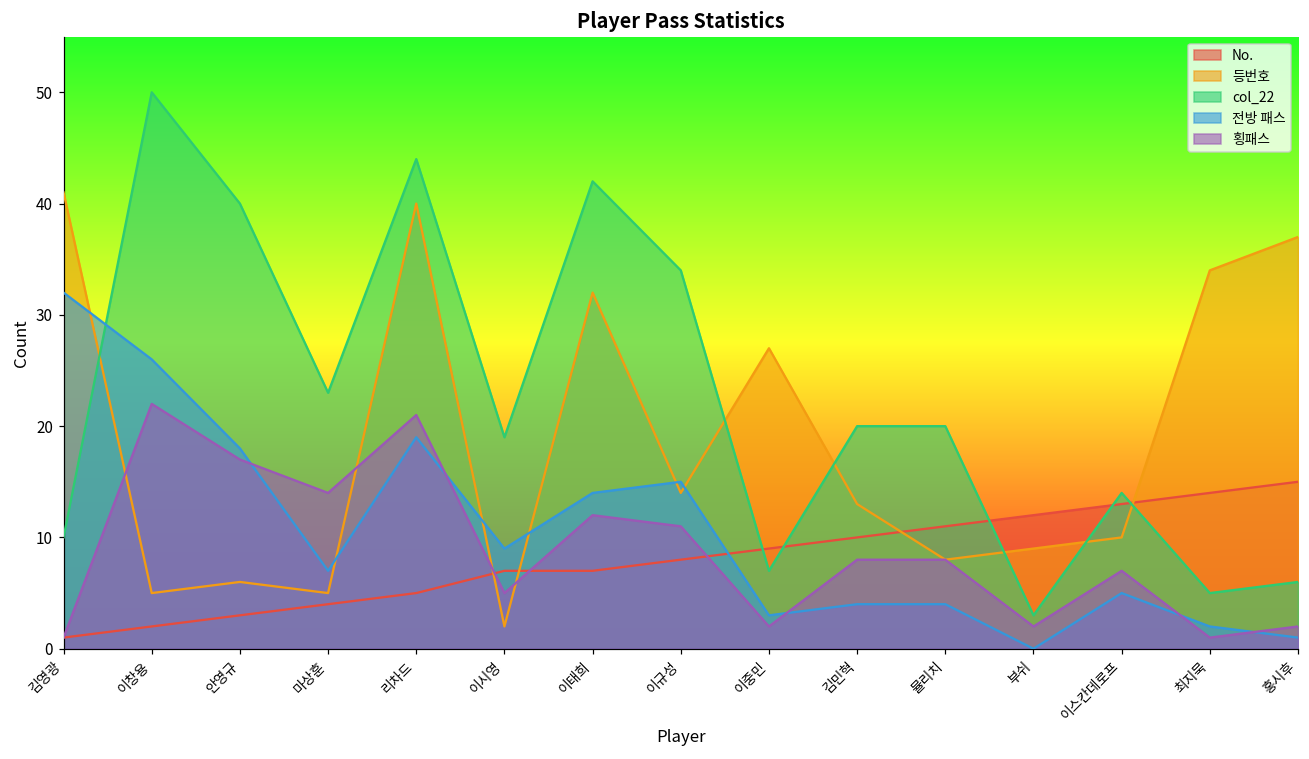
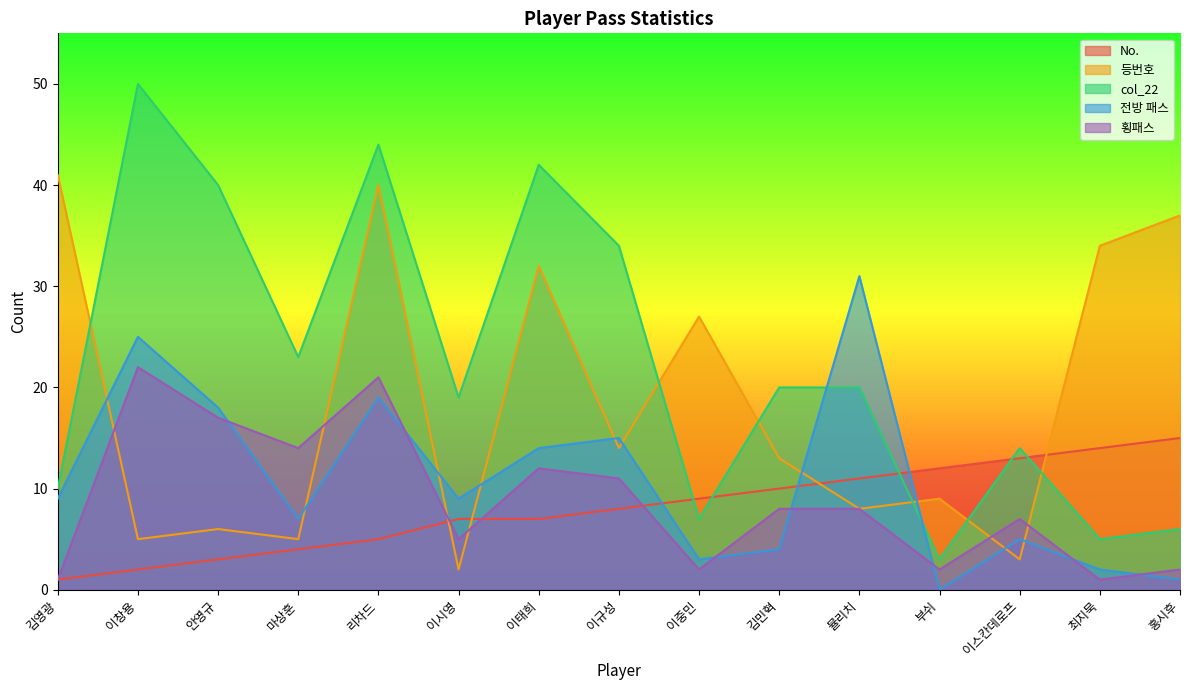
전방 패스, 김영광: 32 -> 9
전방 패스, 이창용: 26 -> 25
전방 패스, 뮬리치: 4 -> 31
등번호, 이스칸데로프: 10 -> 3
